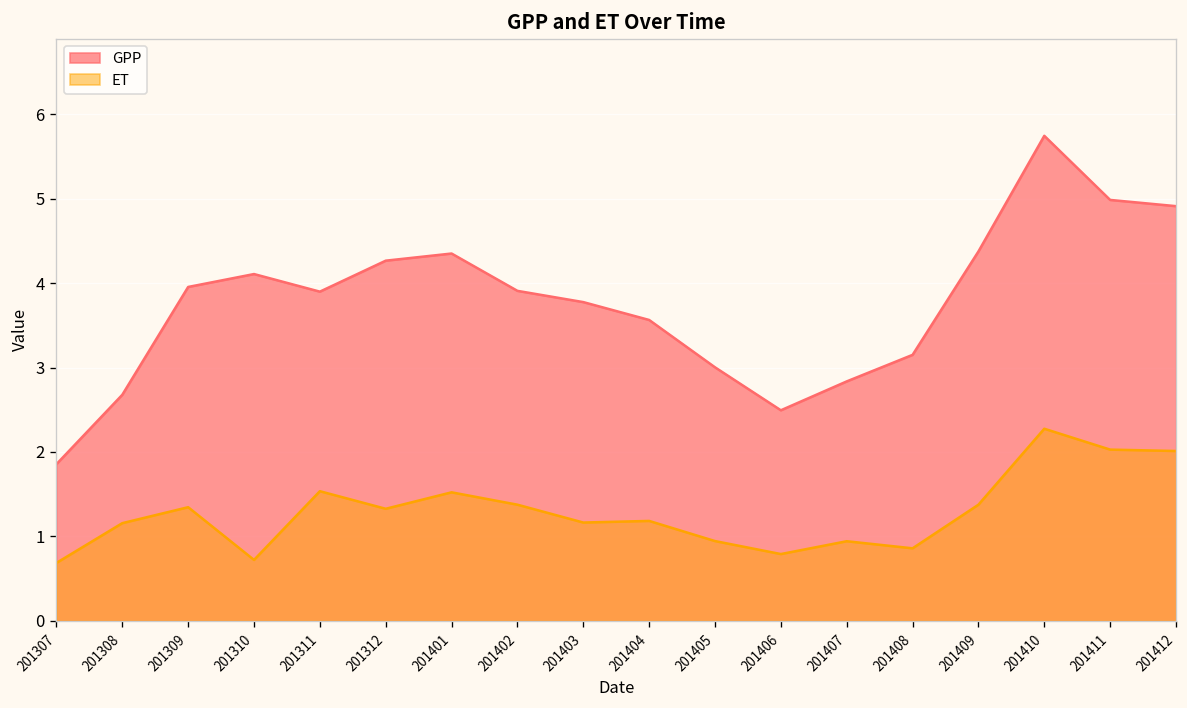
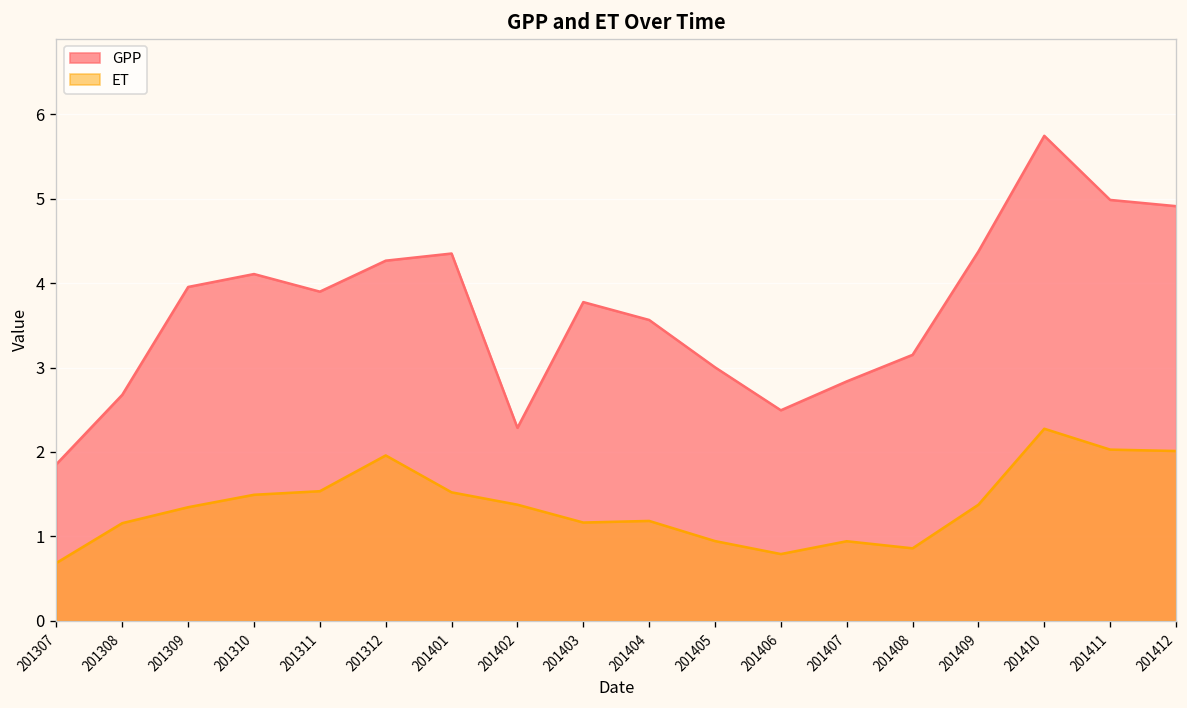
ET, 201310: 0.7 -> 1.5
ET, 201312: 1.3 -> 2.0
GPP, 201402: 3.9 -> 2.3
